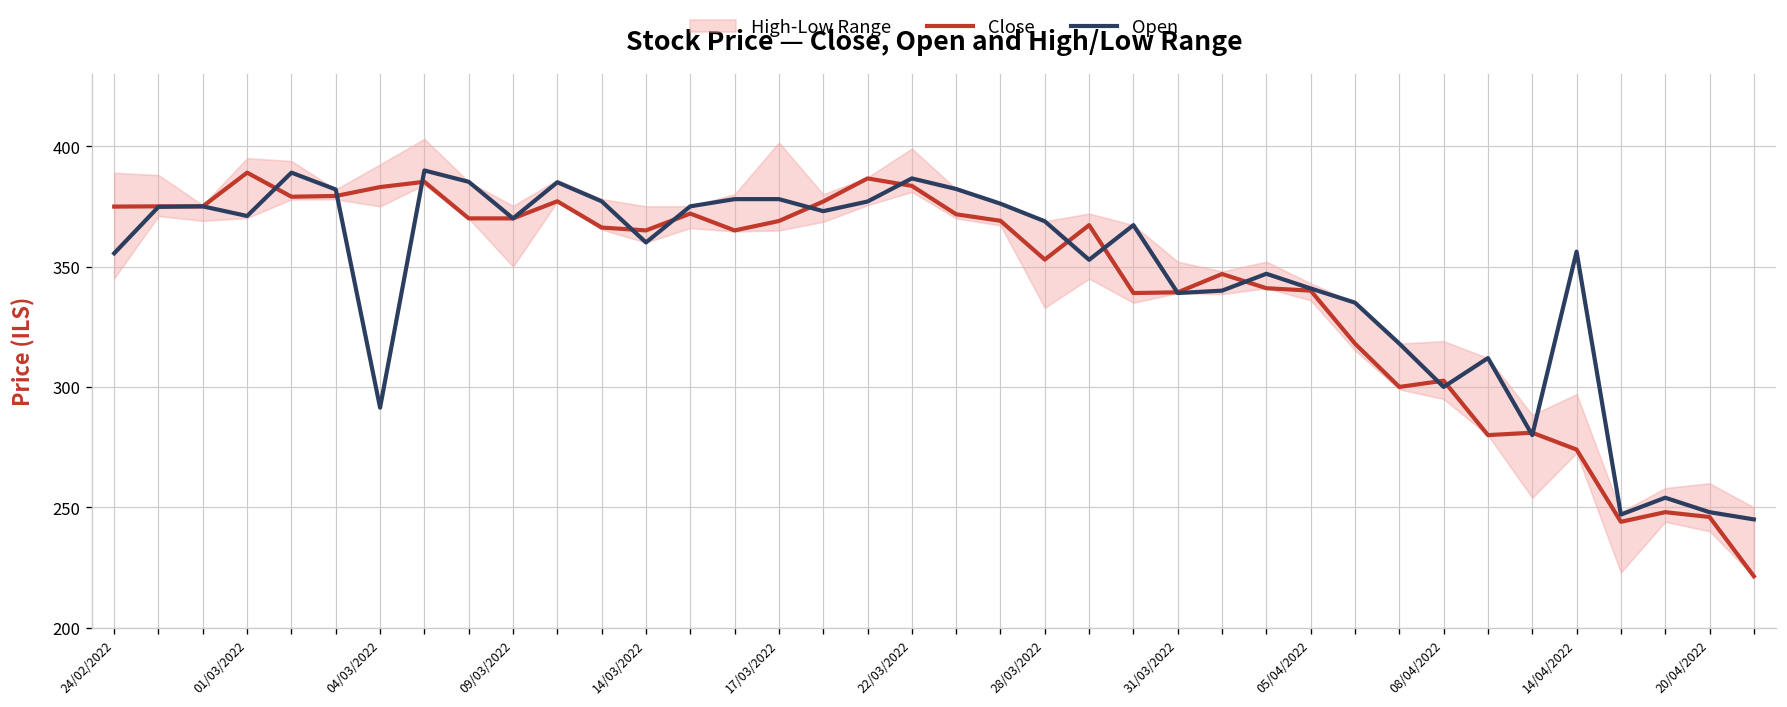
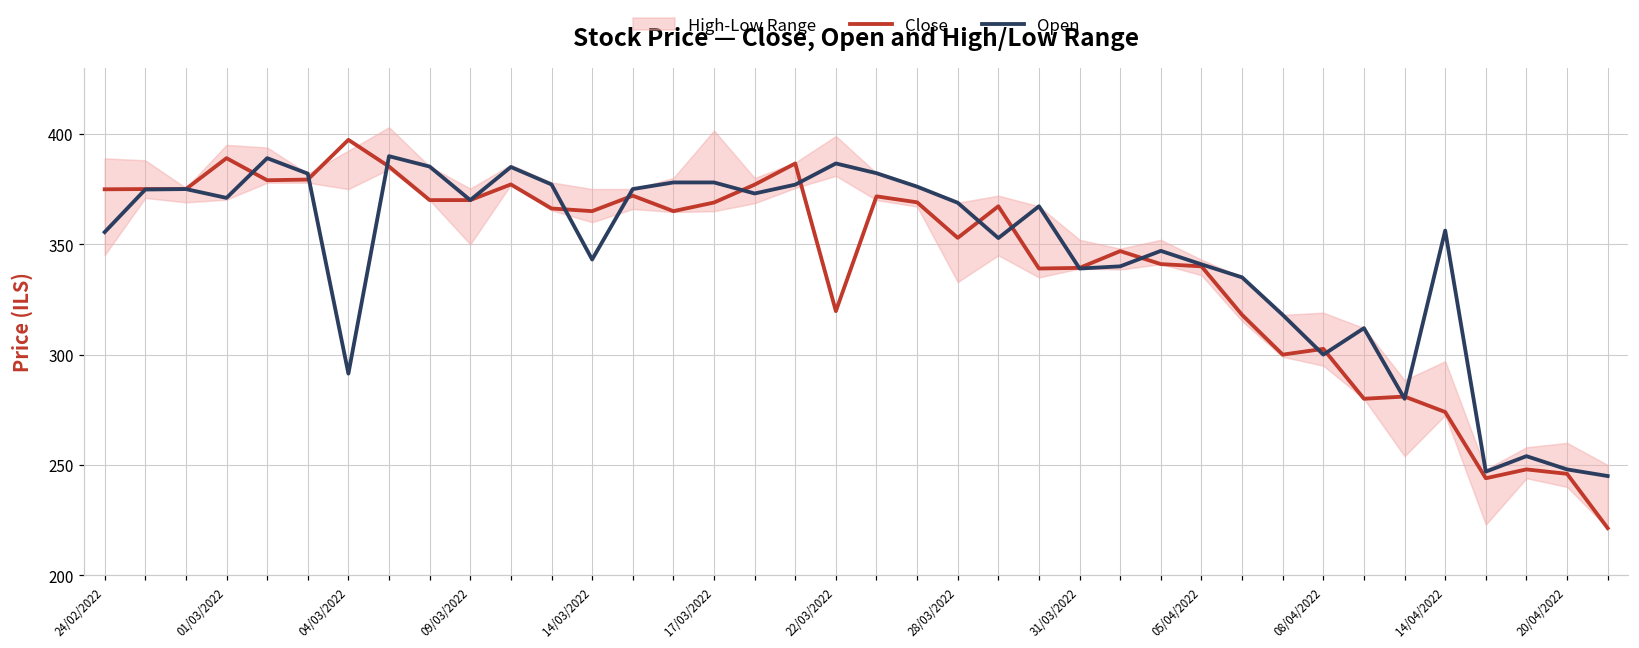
Close, 04/03/2022: 383 -> 397
Open, 14/03/2022: 360 -> 343
Close, 22/03/2022: 384 -> 320
